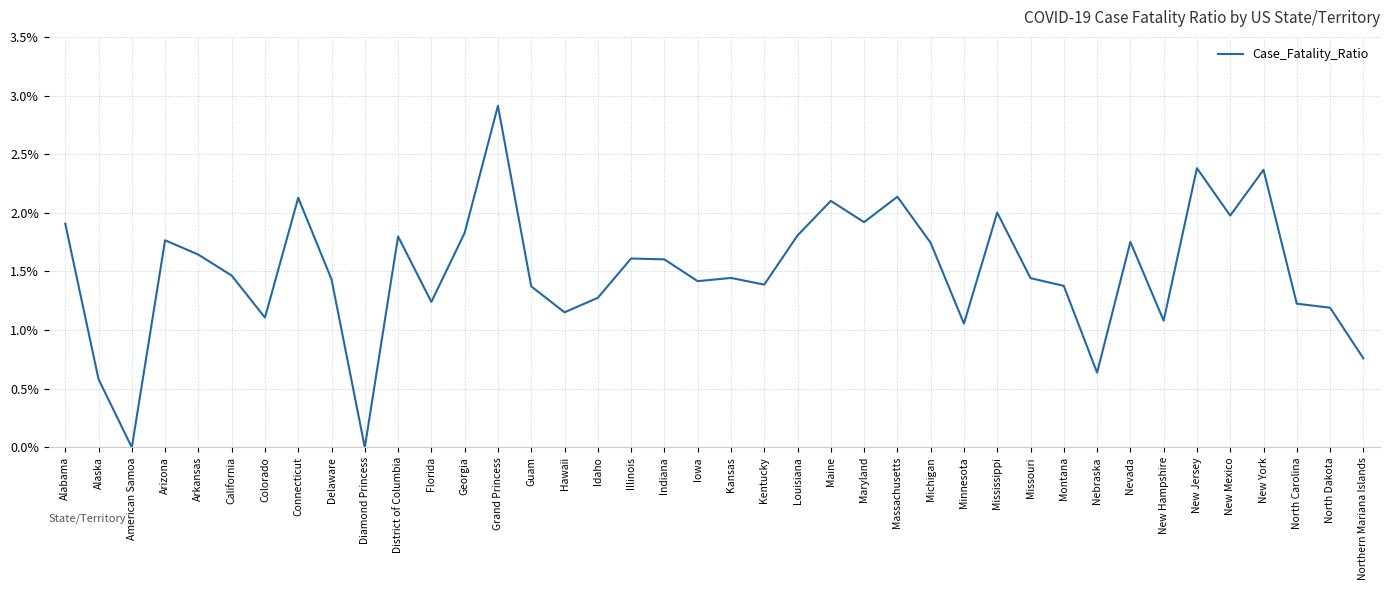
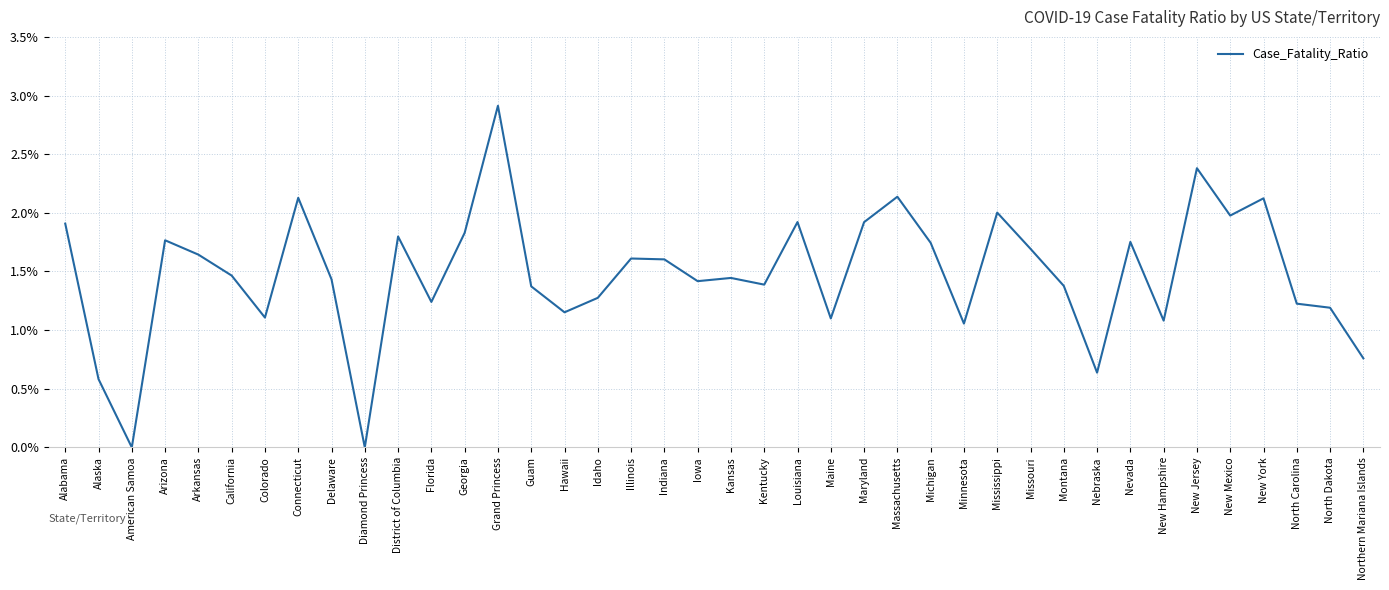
Louisiana: 1.81% -> 1.92%
Maine: 2.10% -> 1.10%
Missouri: 1.44% -> 1.69%
New York: 2.37% -> 2.12%
